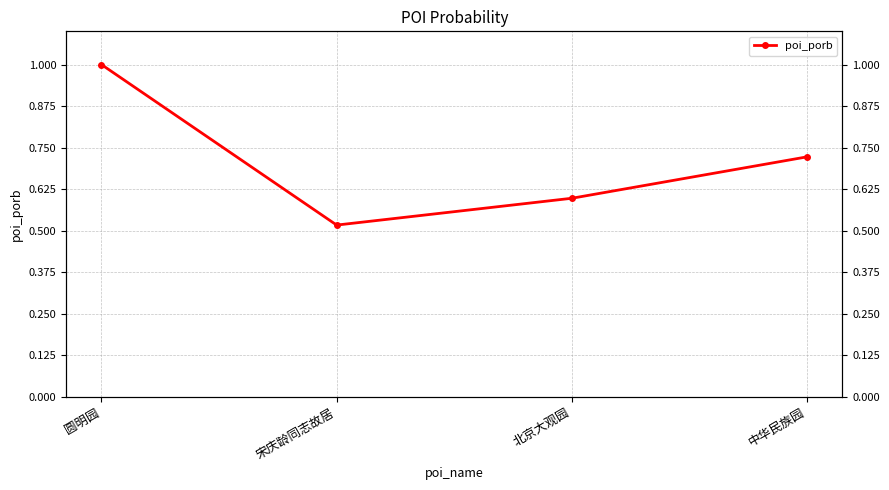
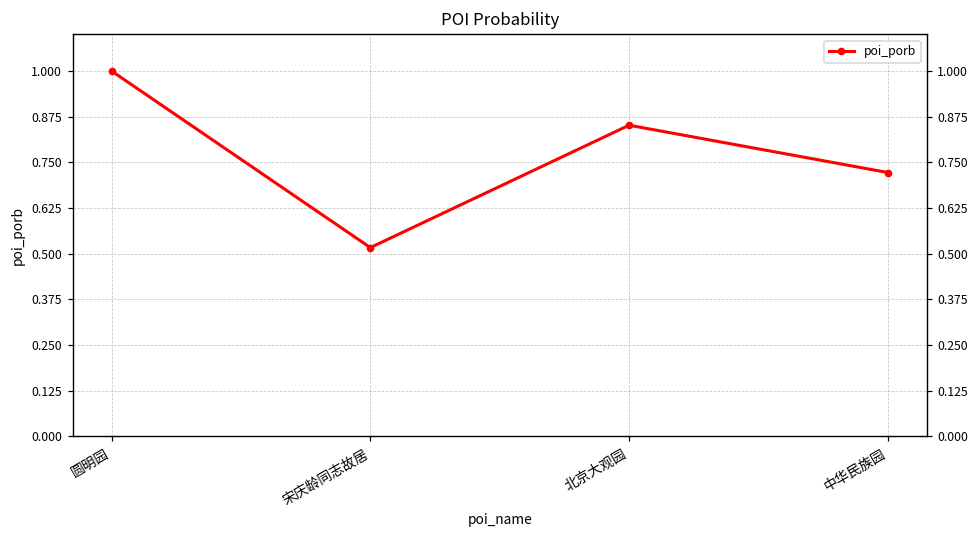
北京大观园: 0.60 -> 0.85
